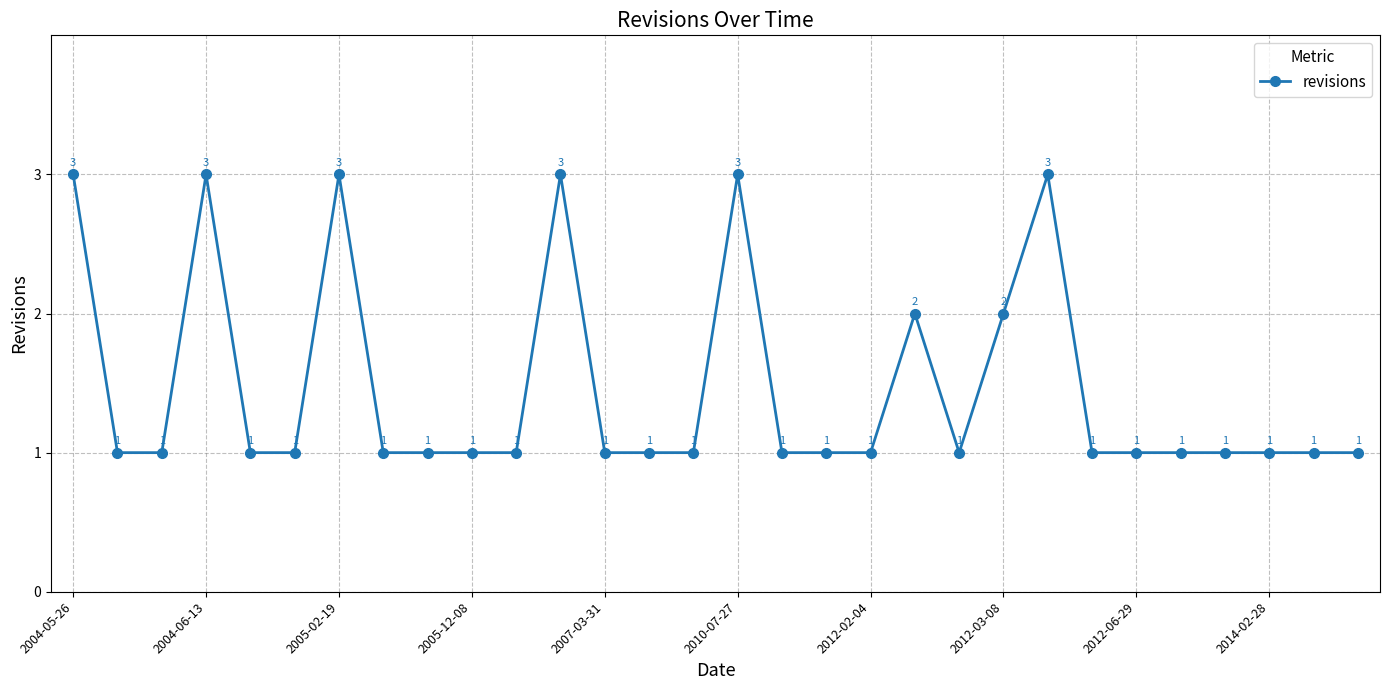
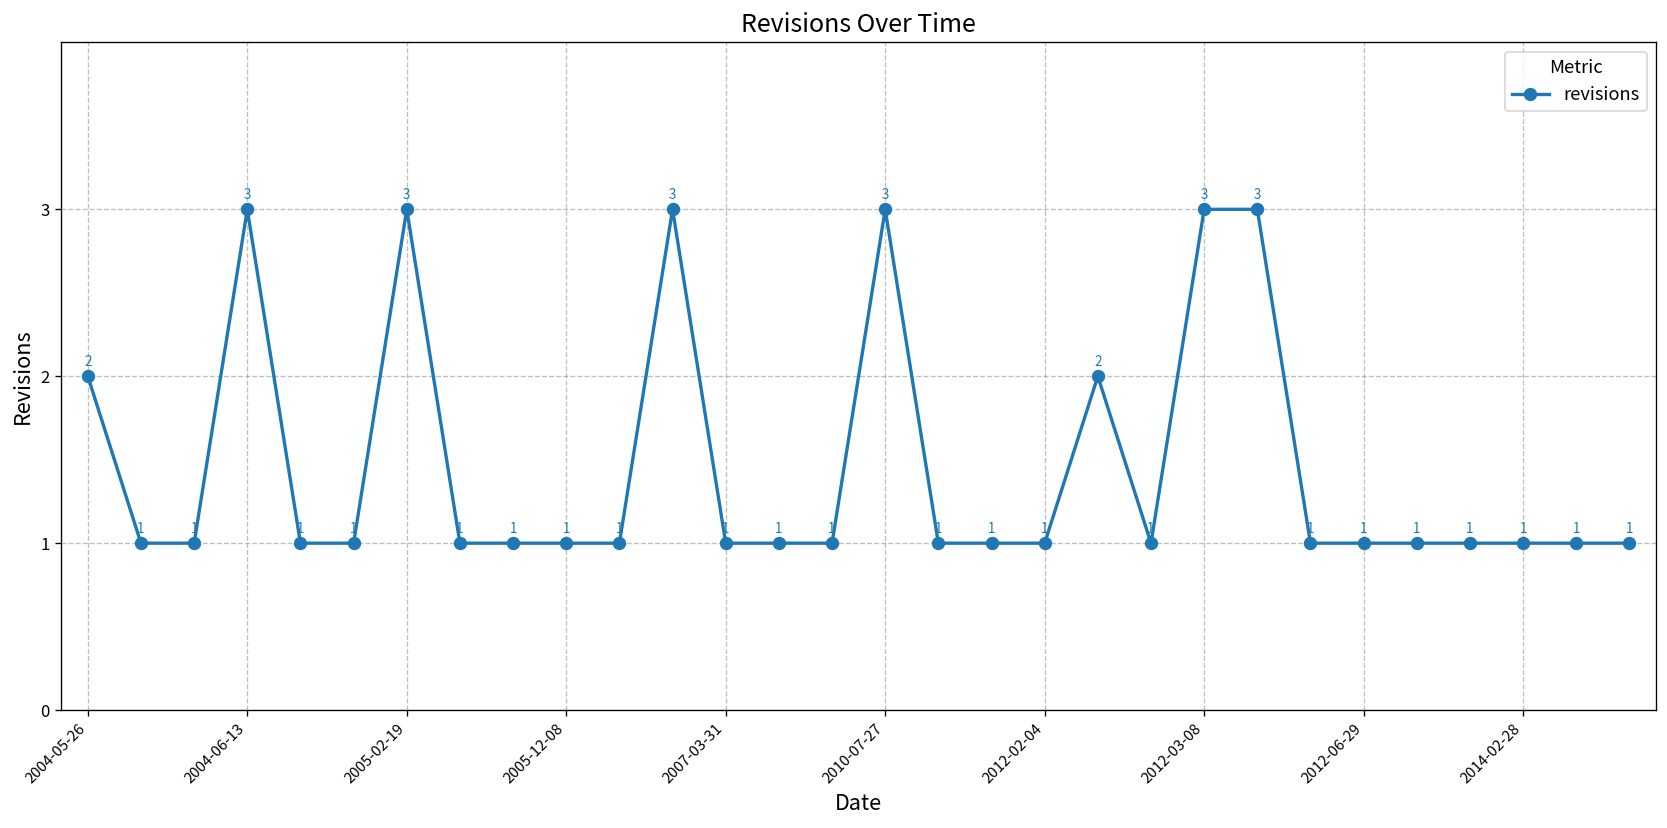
2004-05-26: 3 -> 2
2012-03-08: 2 -> 3
